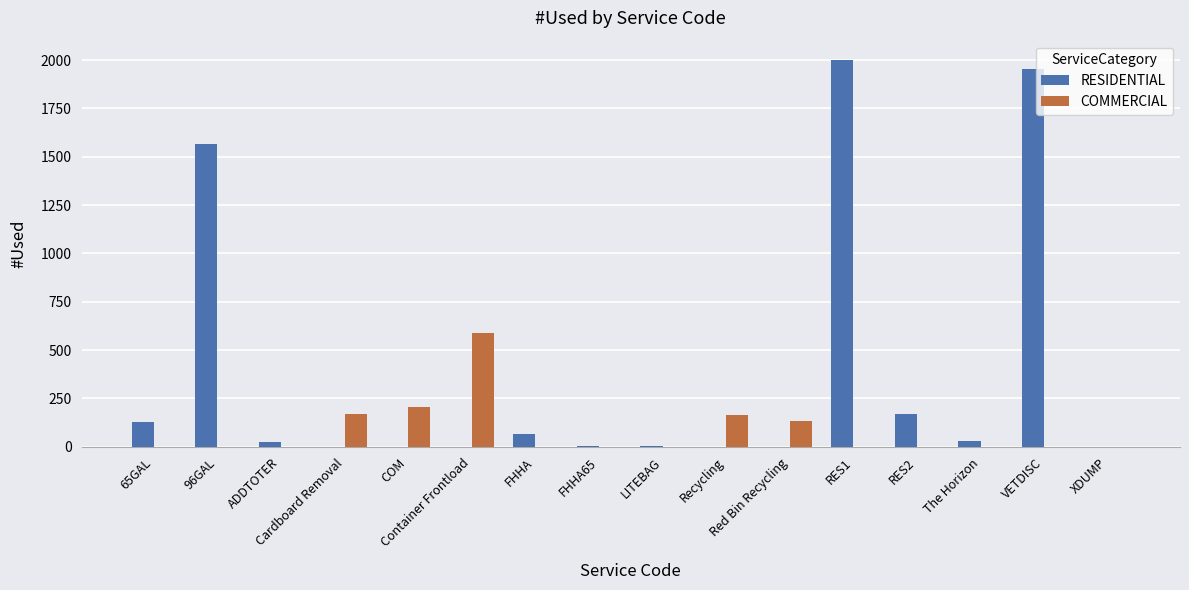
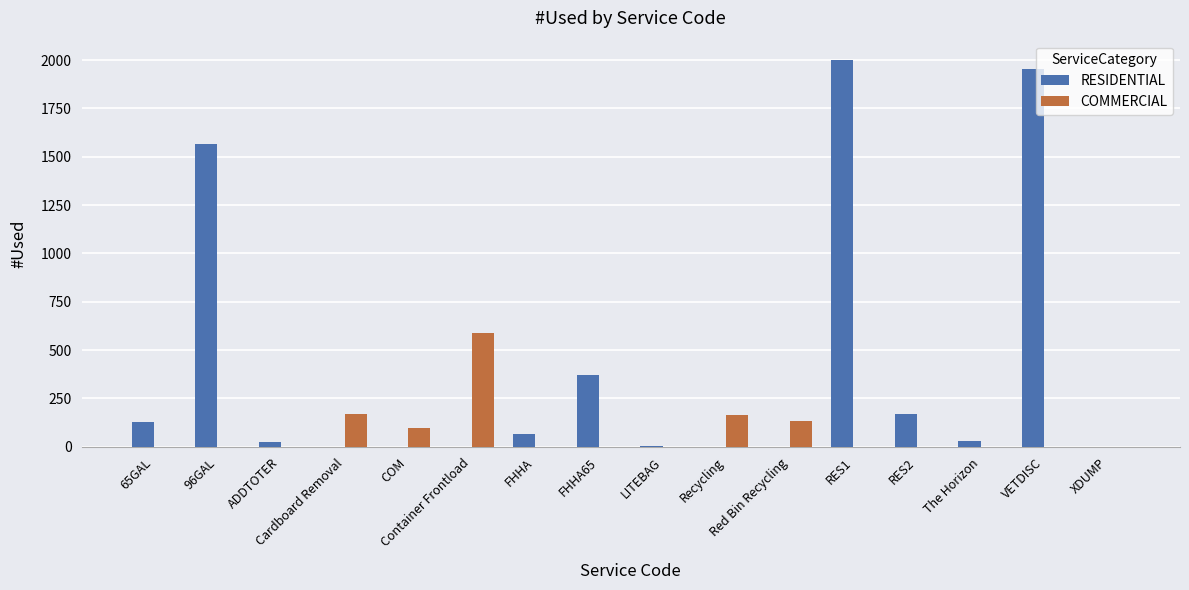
COMMERCIAL, COM: 210 -> 100
RESIDENTIAL, FHHA65: 0 -> 370
